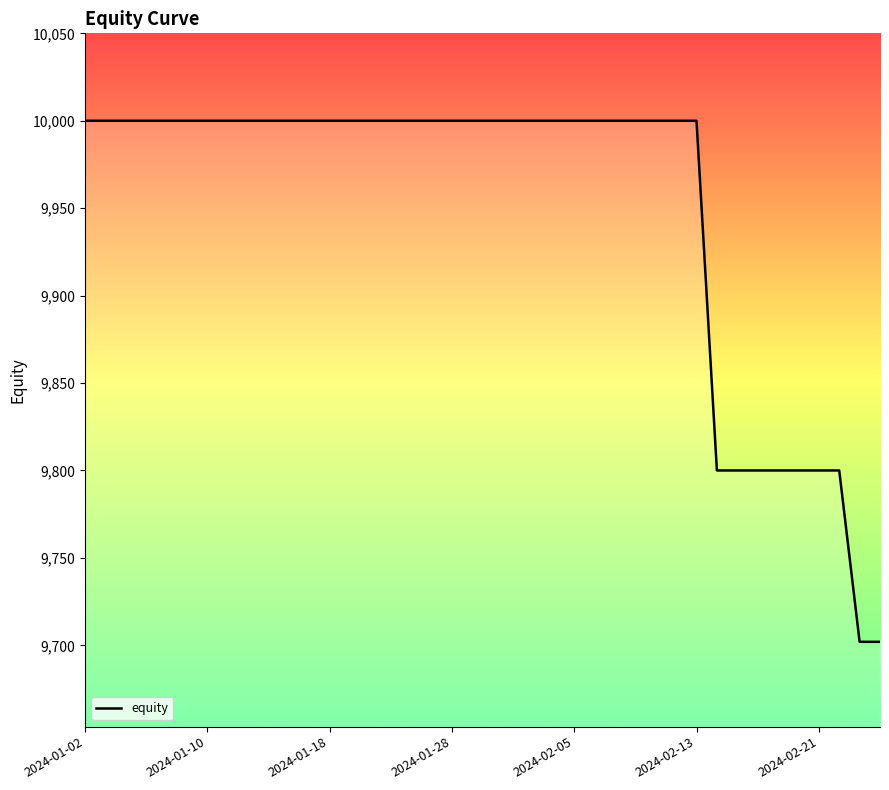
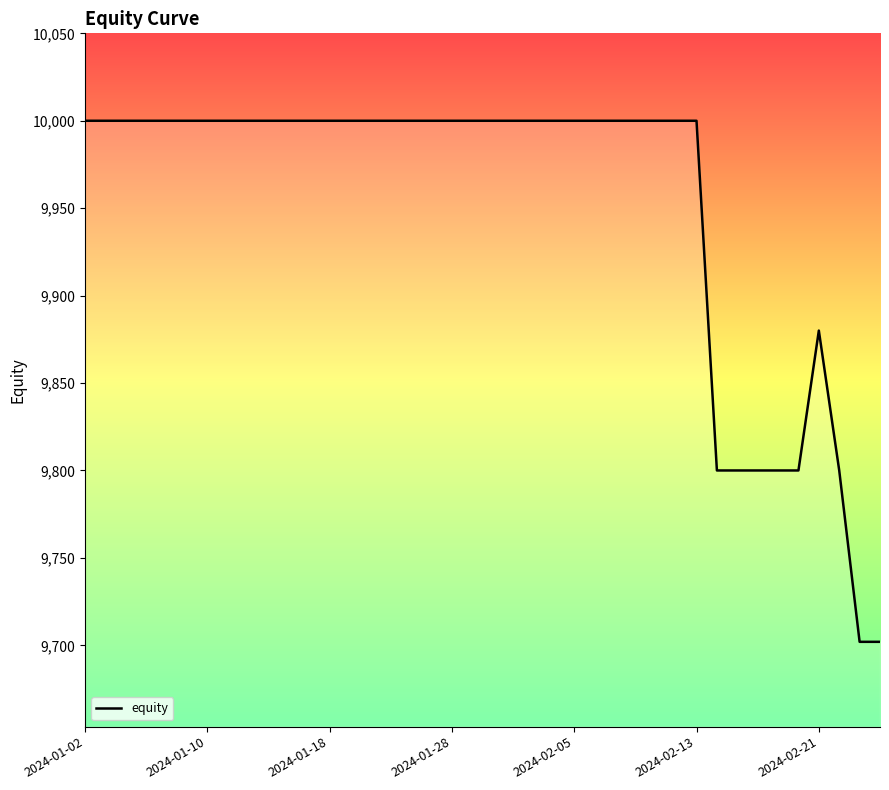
2024-02-21: 9,800 -> 9,880
